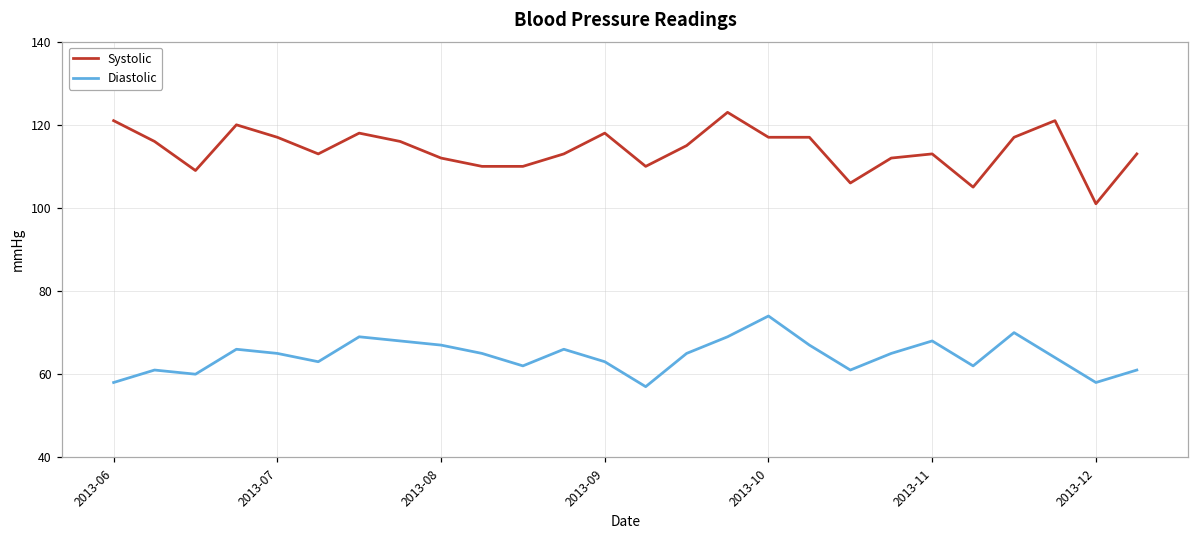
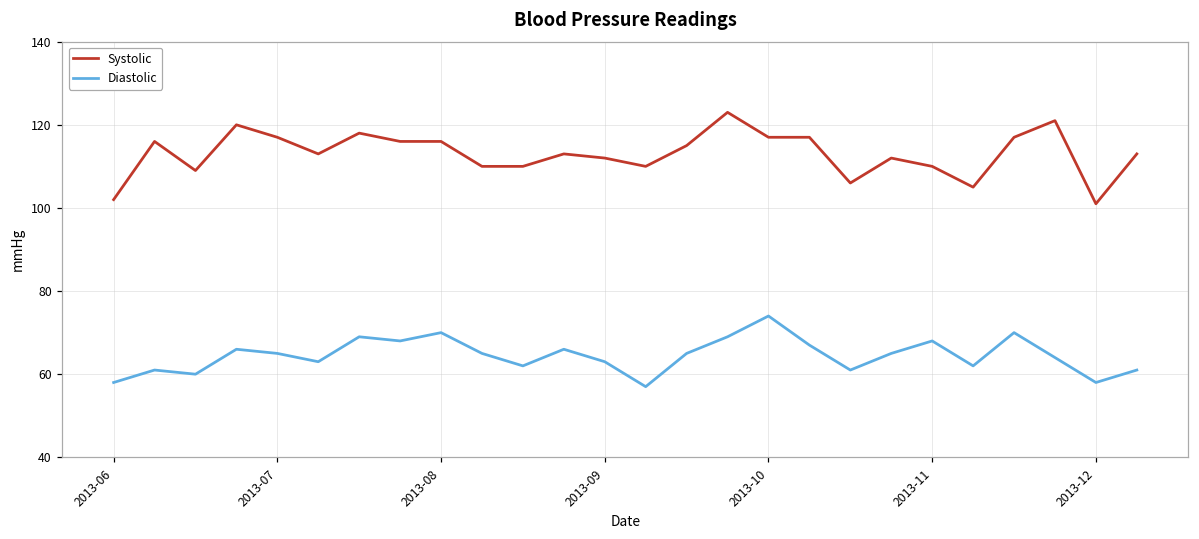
Systolic, 2013-06: 121 -> 102
Systolic, 2013-08: 112 -> 116
Diastolic, 2013-08: 67 -> 70
Systolic, 2013-09: 118 -> 112
Systolic, 2013-11: 113 -> 110
